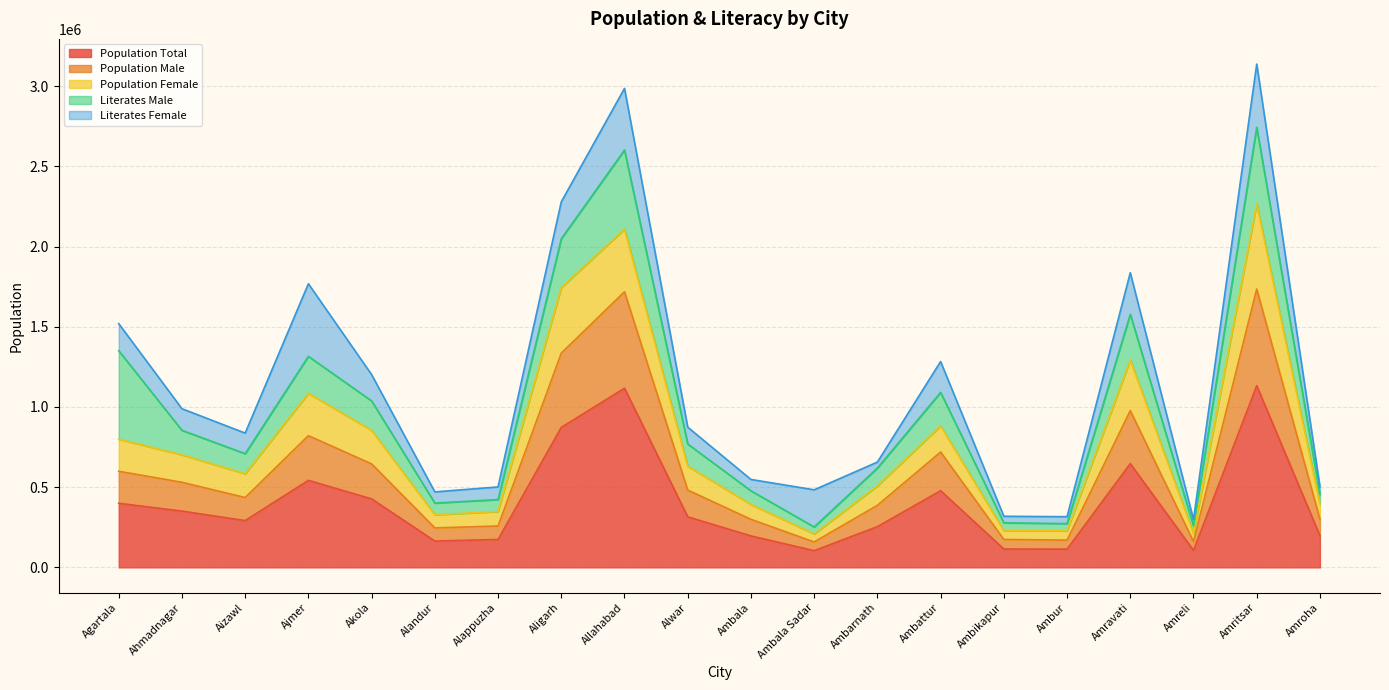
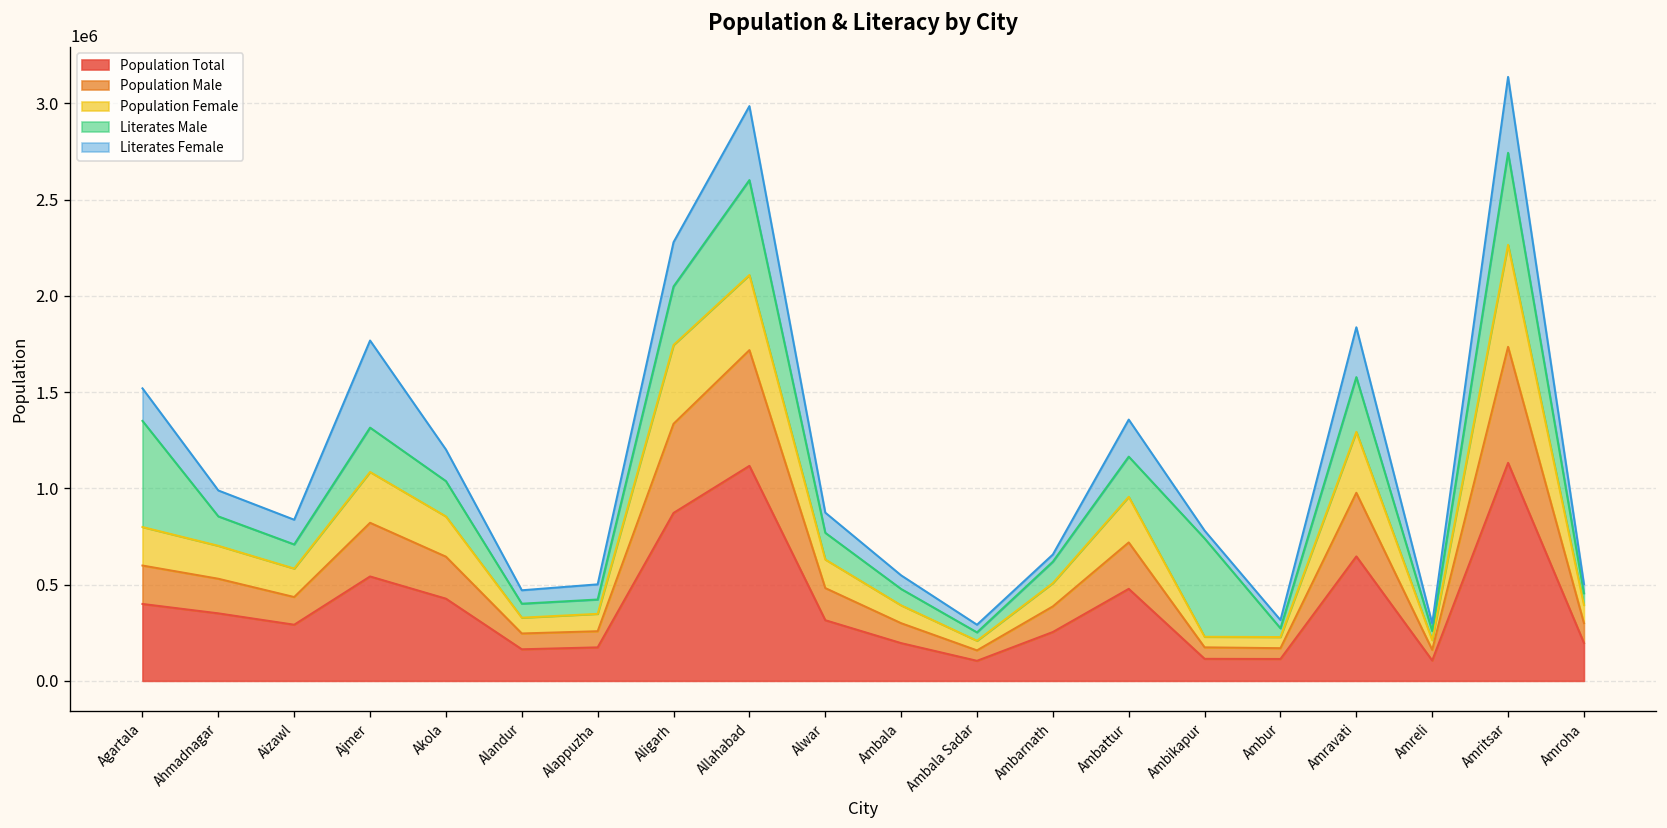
Literates Female, Ambala Sadar: 230000 -> 40000
Population Female, Ambattur: 160000 -> 240000
Literates Male, Ambikapur: 50000 -> 510000
